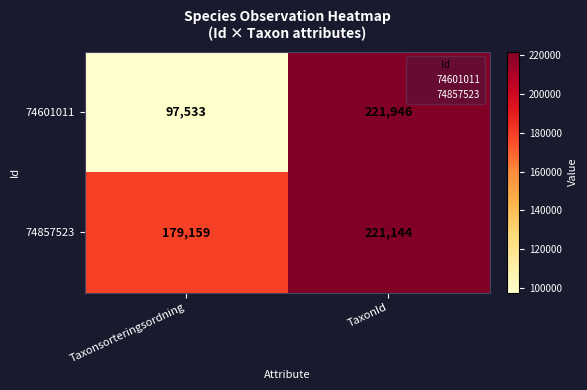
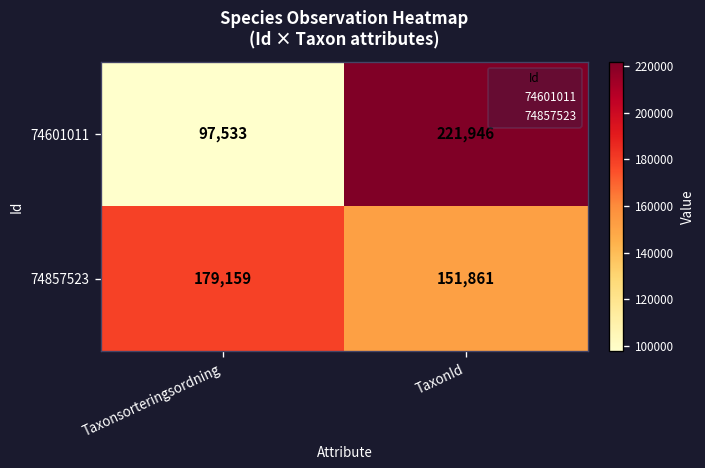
74857523, TaxonId: 221,144 -> 151,861
